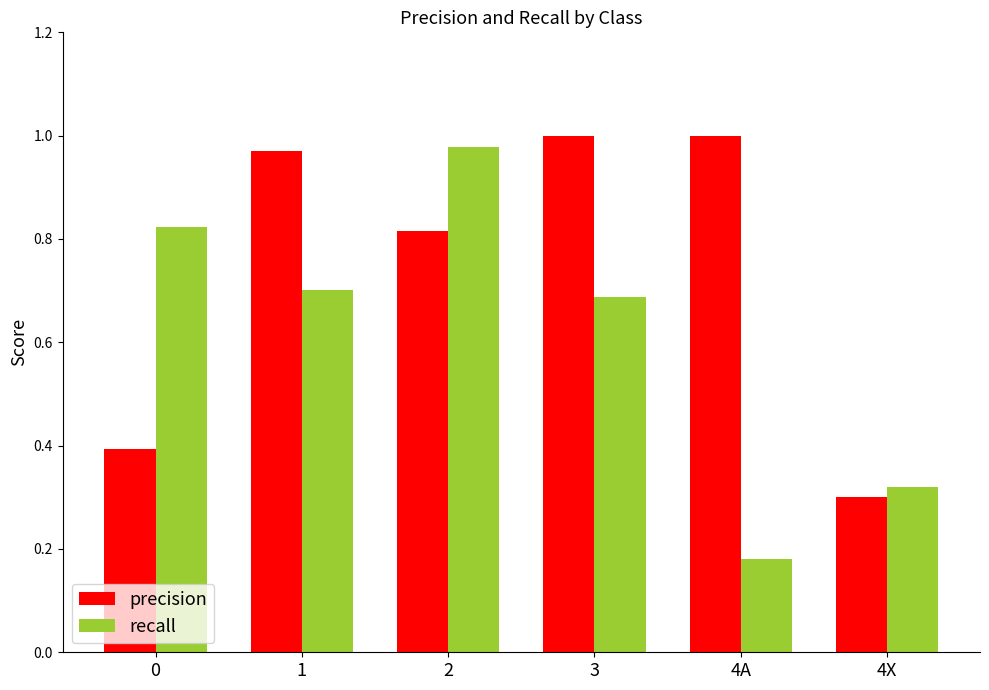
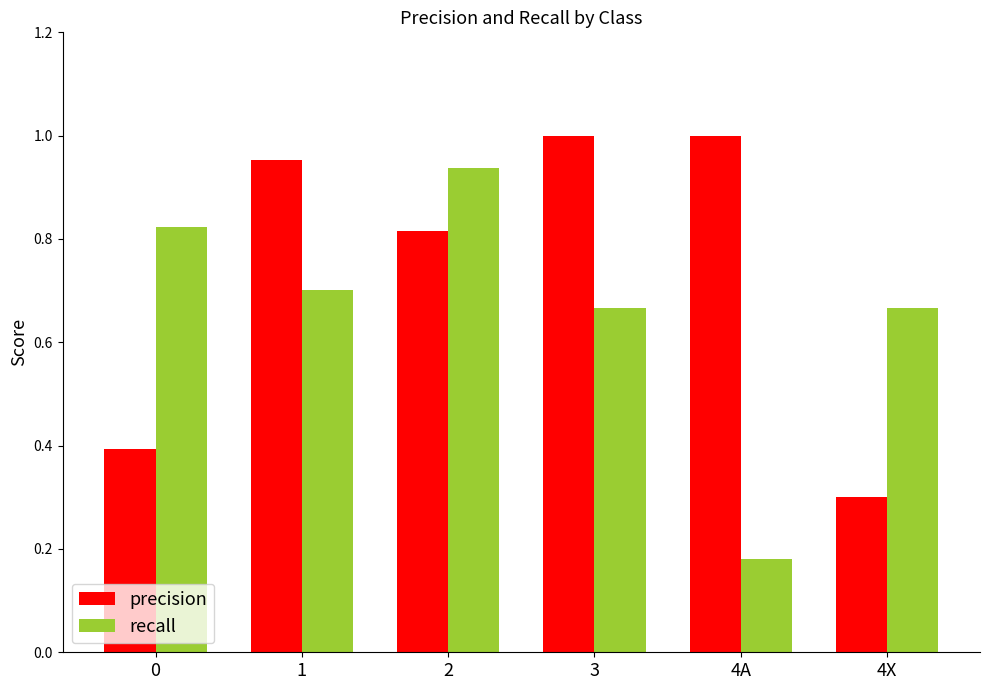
precision, 1: 0.97 -> 0.95
recall, 2: 0.98 -> 0.94
recall, 3: 0.69 -> 0.67
recall, 4X: 0.32 -> 0.67
